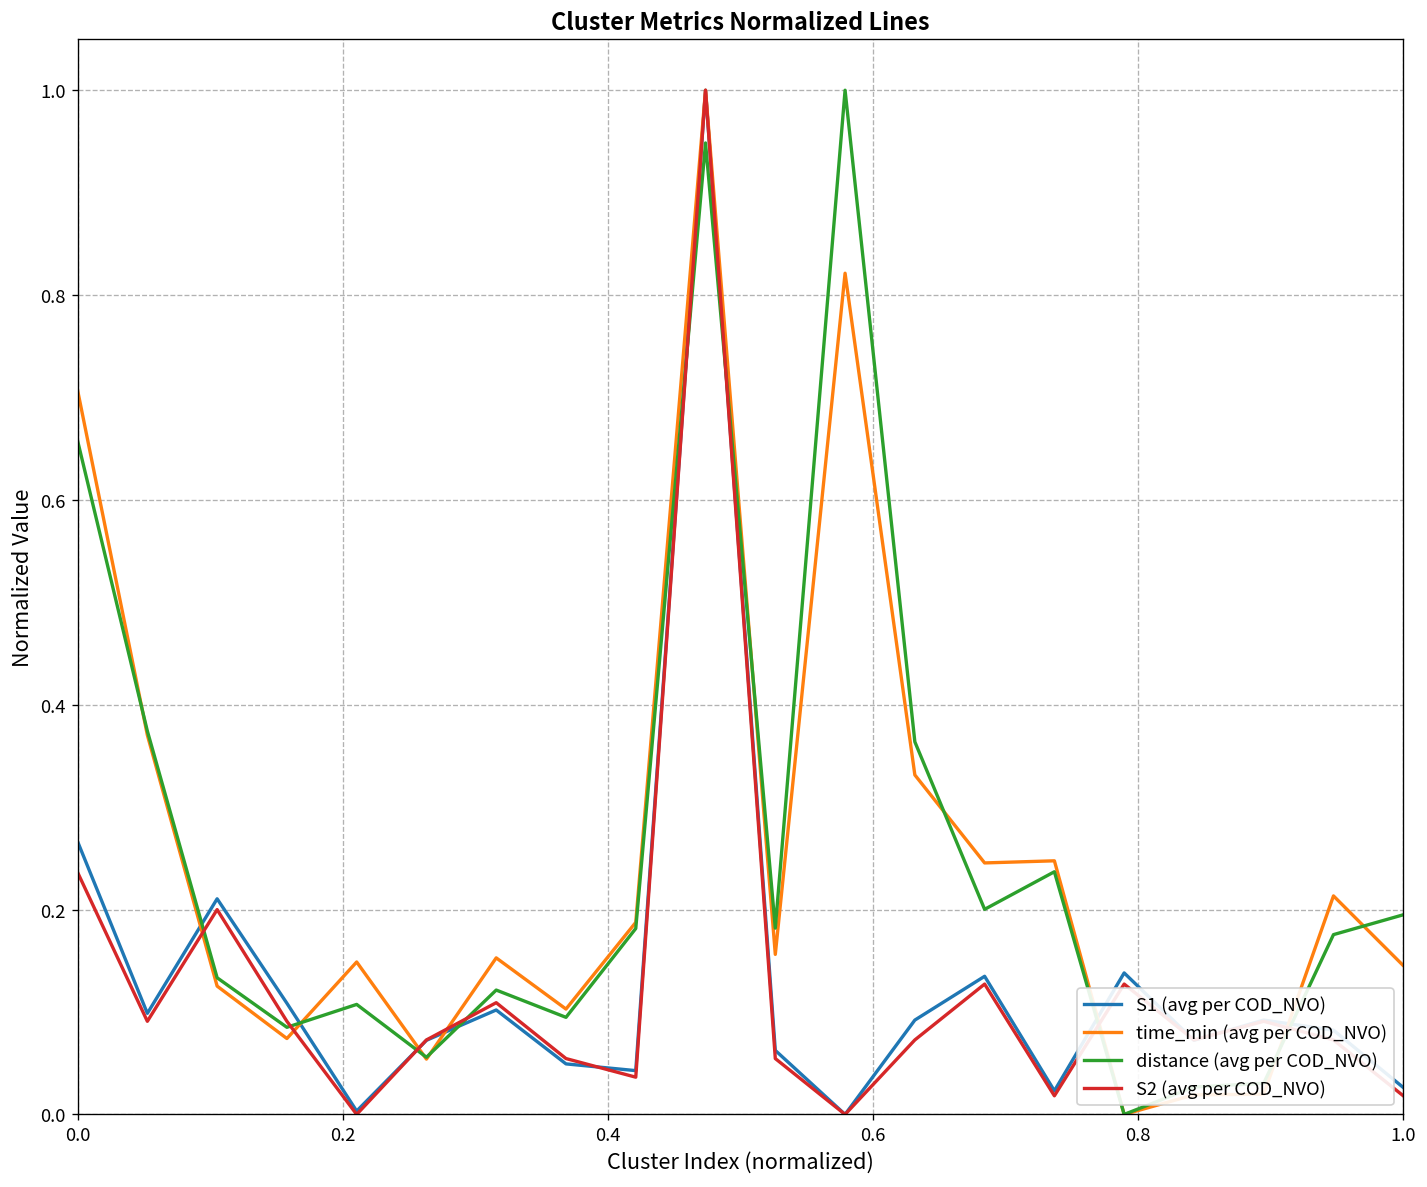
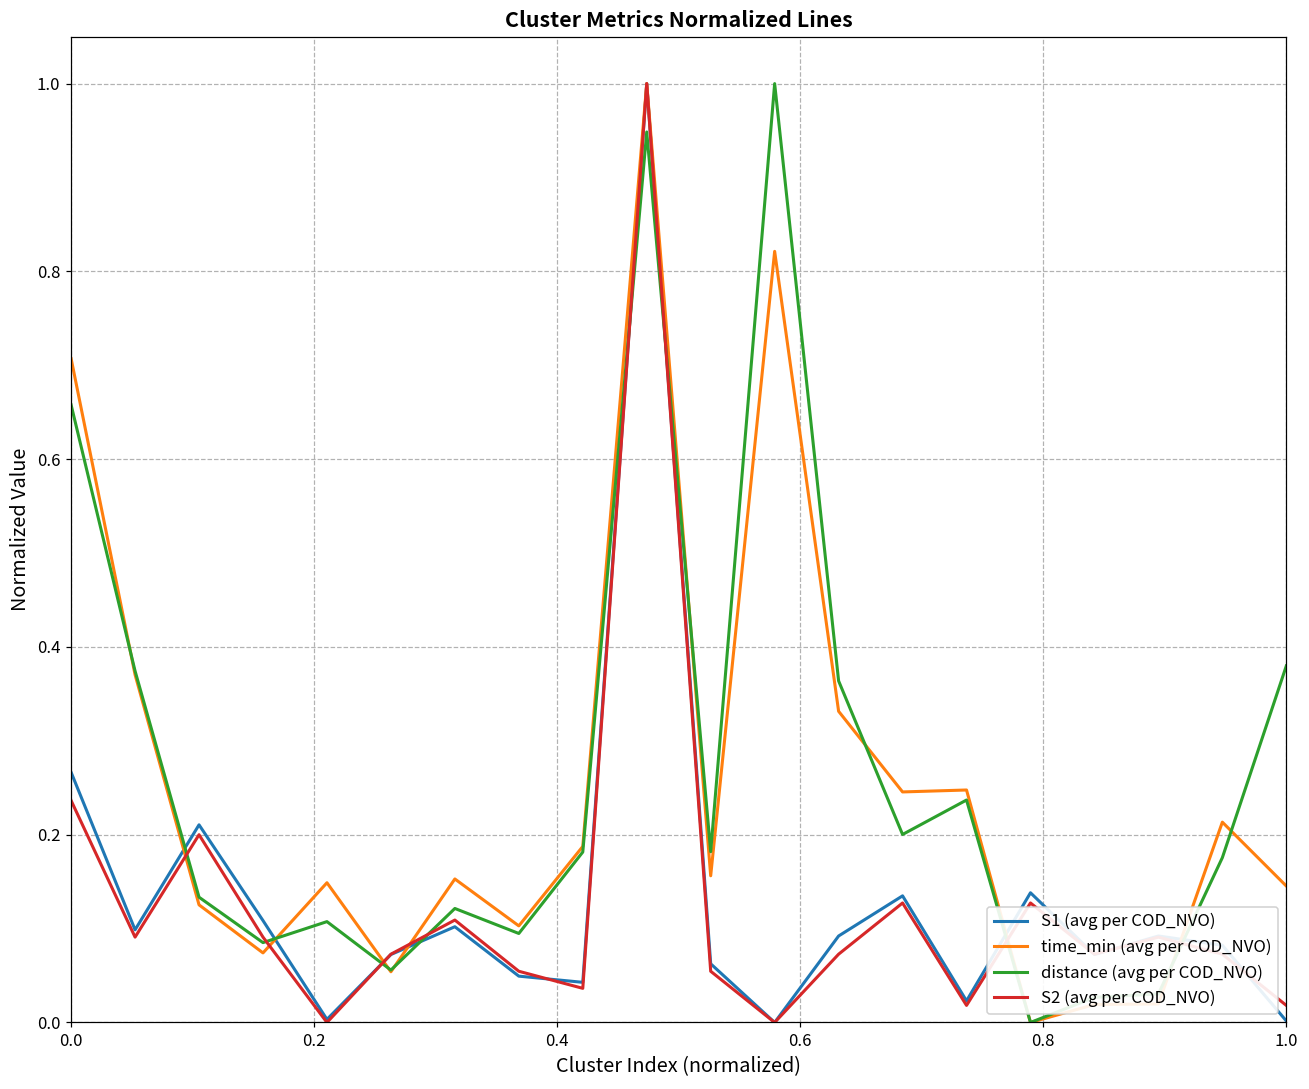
S1 (avg per COD_NVO), 1.0: 0.03 -> 0.00
distance (avg per COD_NVO), 1.0: 0.19 -> 0.38
